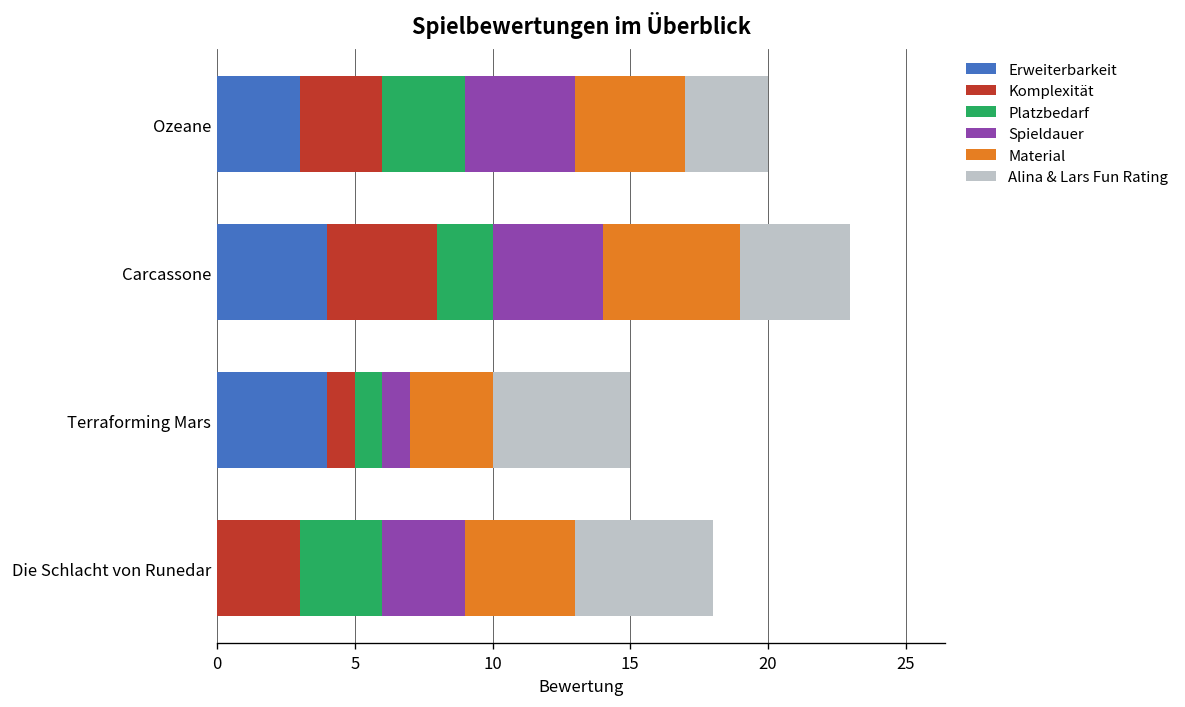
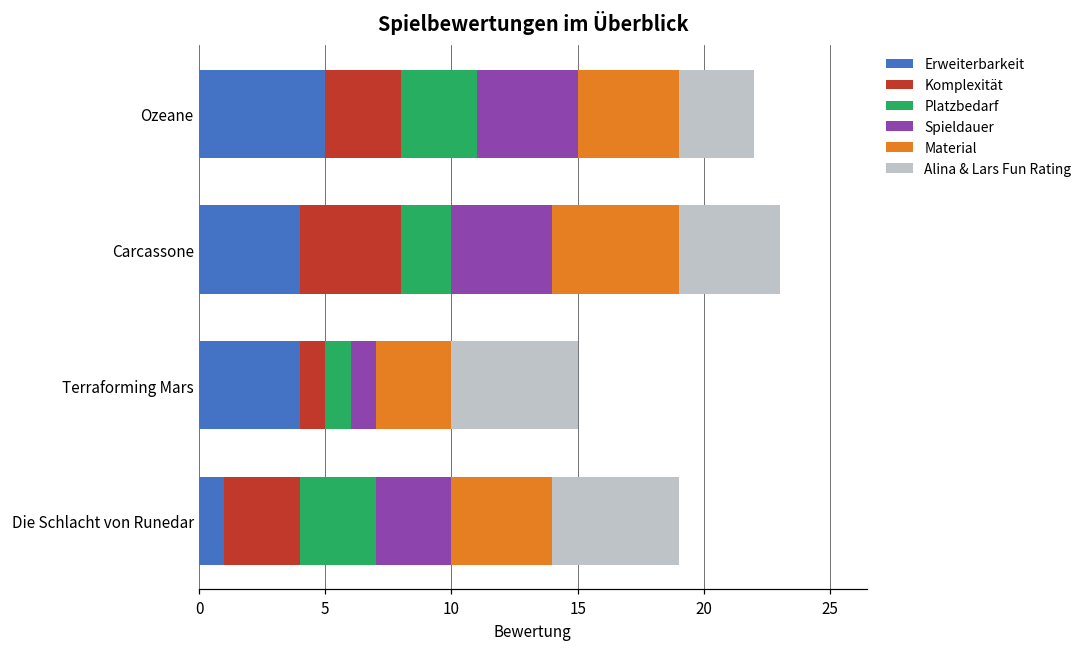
Erweiterbarkeit, Ozeane: 3 -> 5
Erweiterbarkeit, Die Schlacht von Runedar: 0 -> 1
